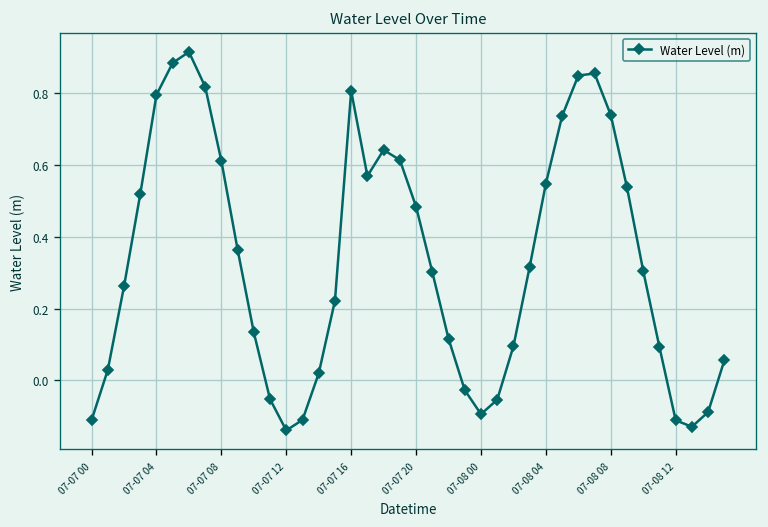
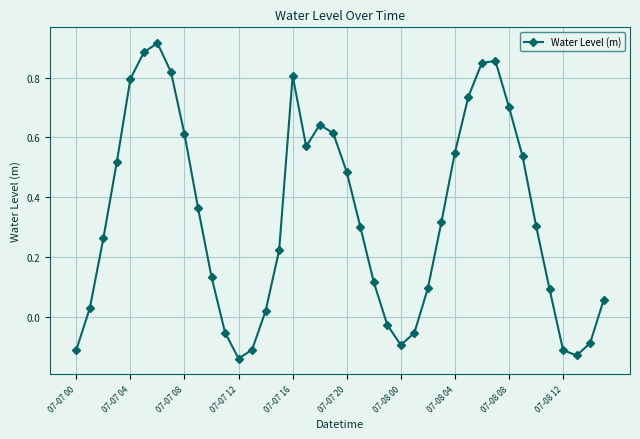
07-08 08: 0.74 -> 0.70
